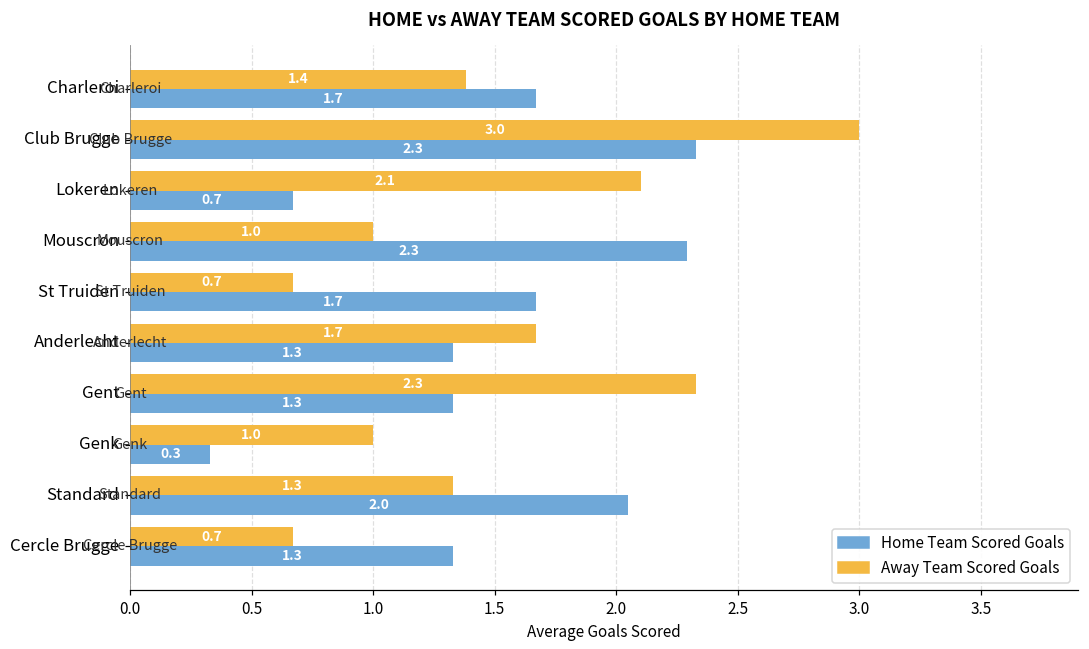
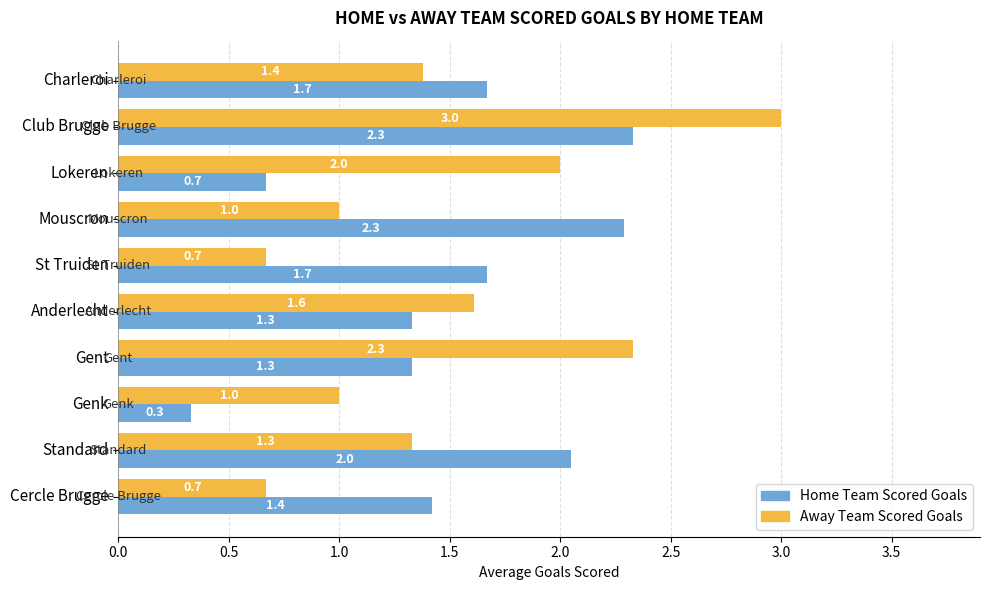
Away Team Scored Goals, Lokeren: 2.1 -> 2.0
Away Team Scored Goals, Anderlecht: 1.7 -> 1.6
Home Team Scored Goals, Cercle Brugge: 1.3 -> 1.4
